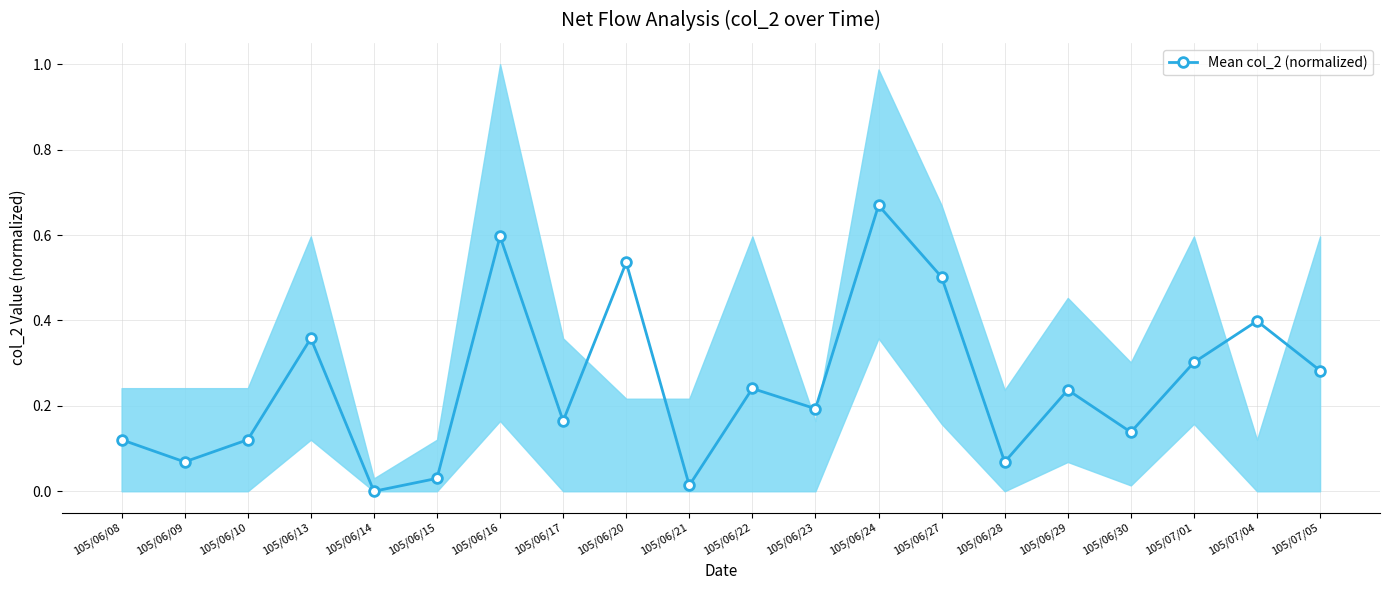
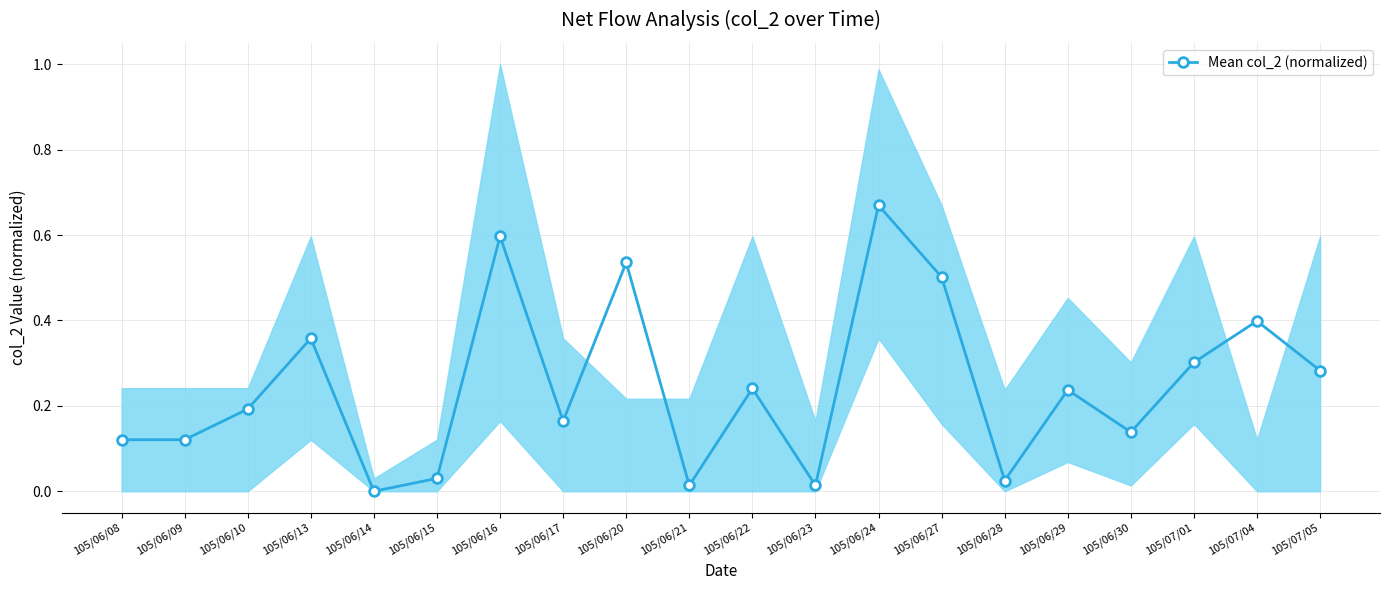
Mean col_2 (normalized), 105/06/09: 0.07 -> 0.12
Mean col_2 (normalized), 105/06/10: 0.12 -> 0.19
Mean col_2 (normalized), 105/06/23: 0.19 -> 0.01
Mean col_2 (normalized), 105/06/28: 0.07 -> 0.03
